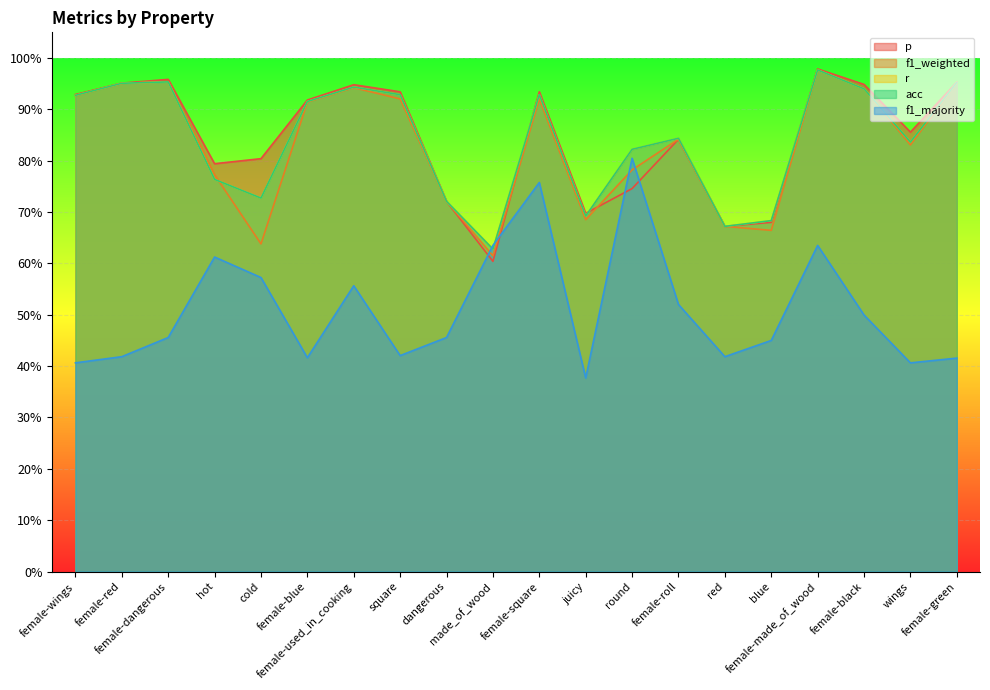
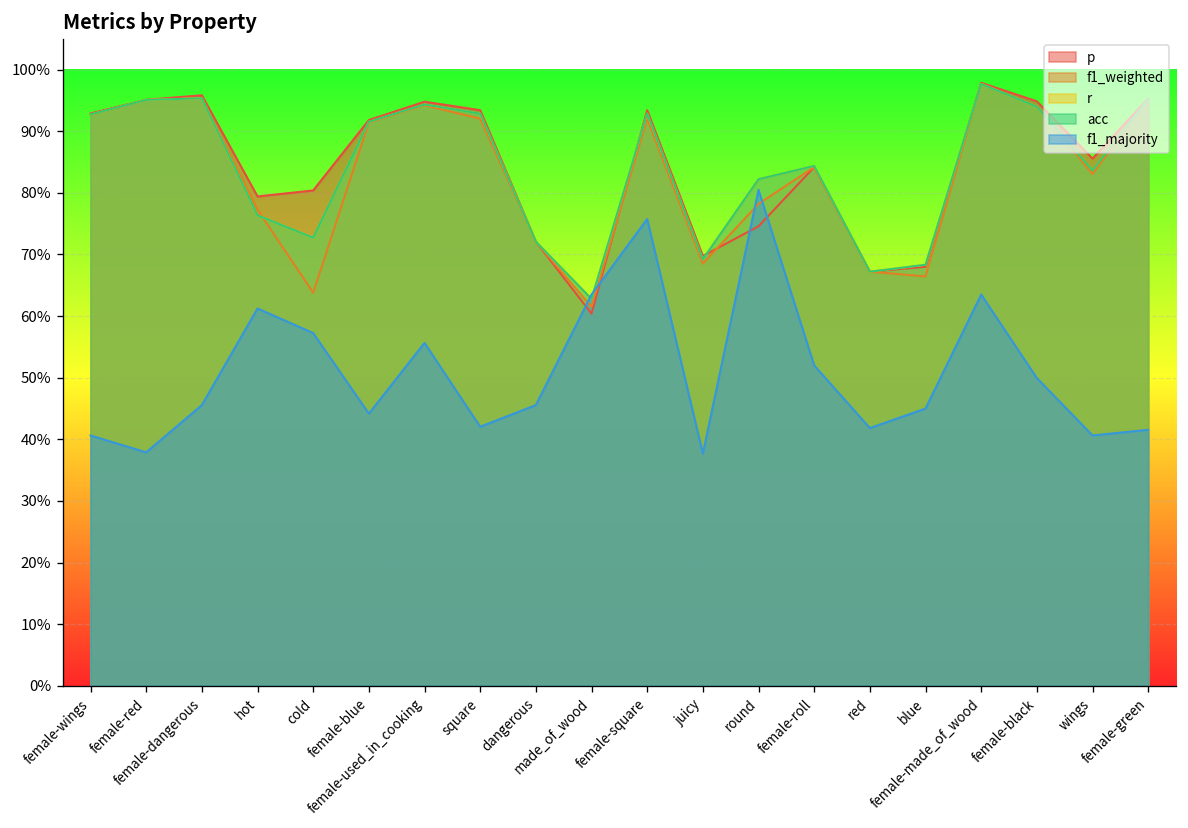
f1_majority, female-red: 42% -> 38%
f1_majority, female-blue: 42% -> 44%
